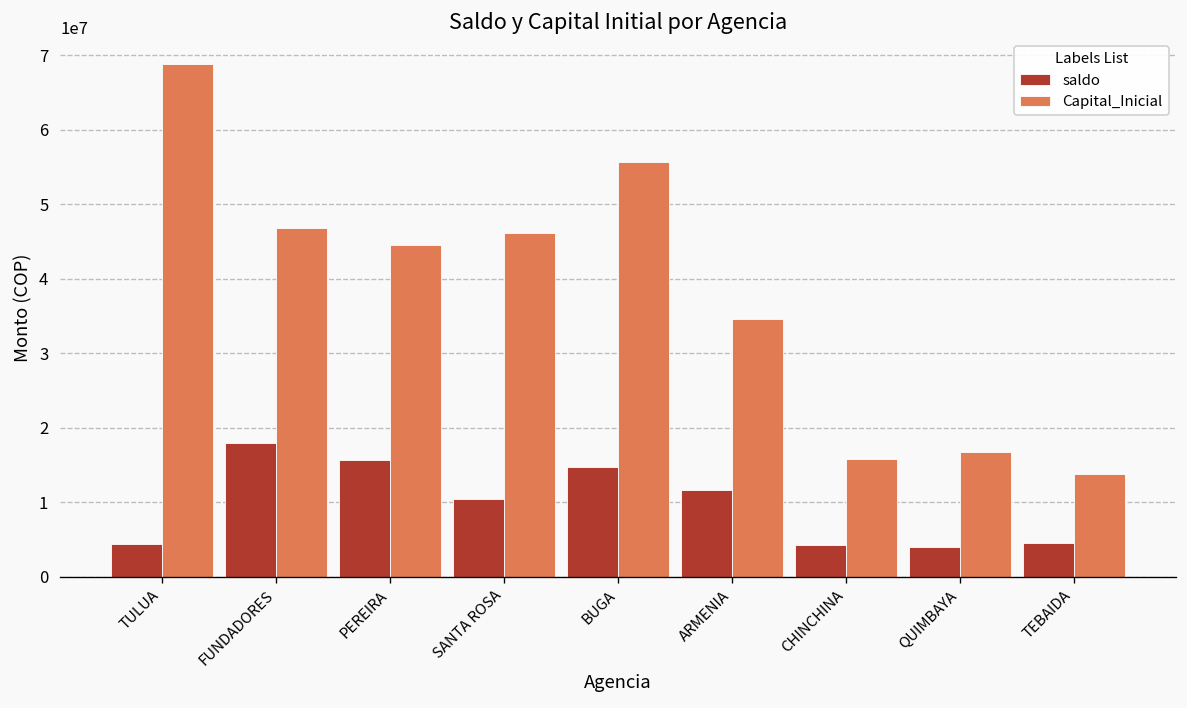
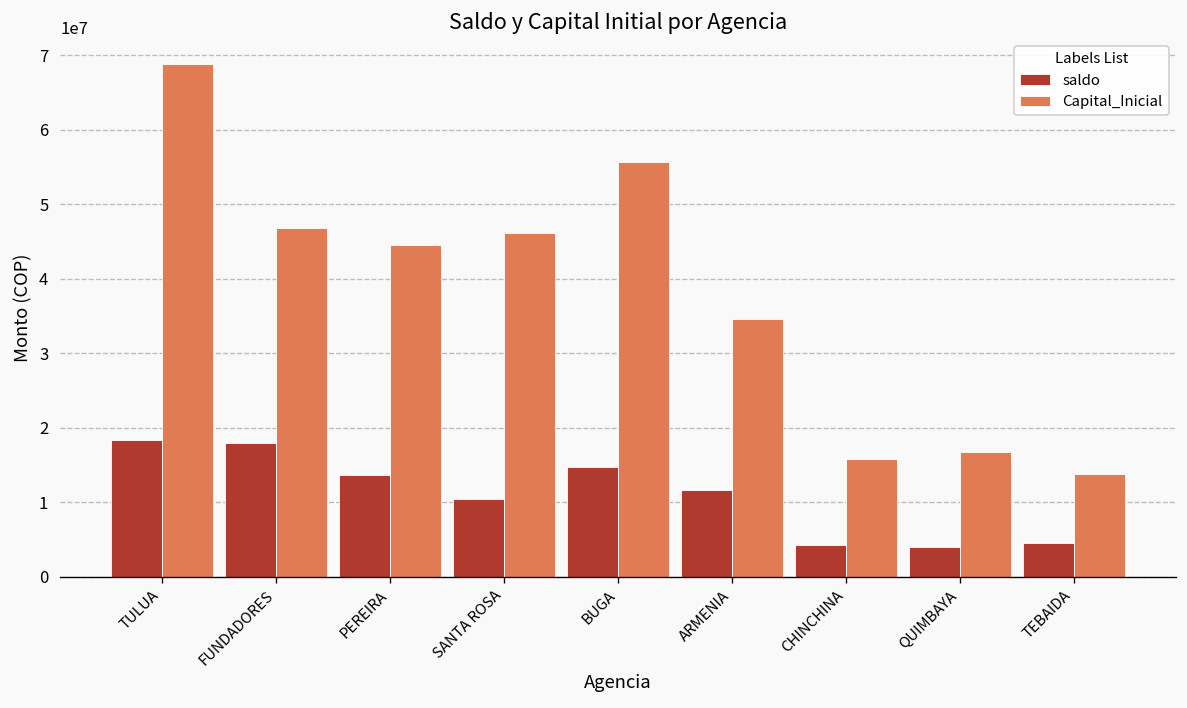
saldo, TULUA: 4000000 -> 18000000
saldo, PEREIRA: 16000000 -> 14000000
